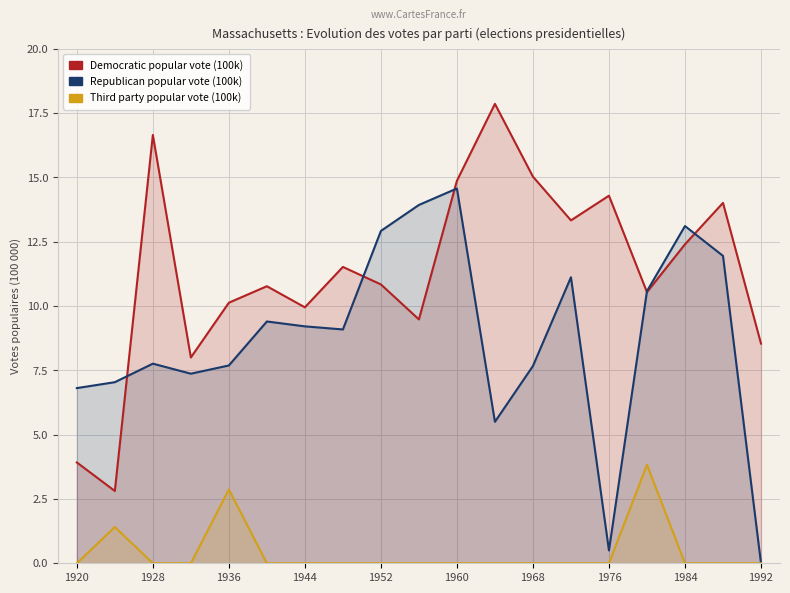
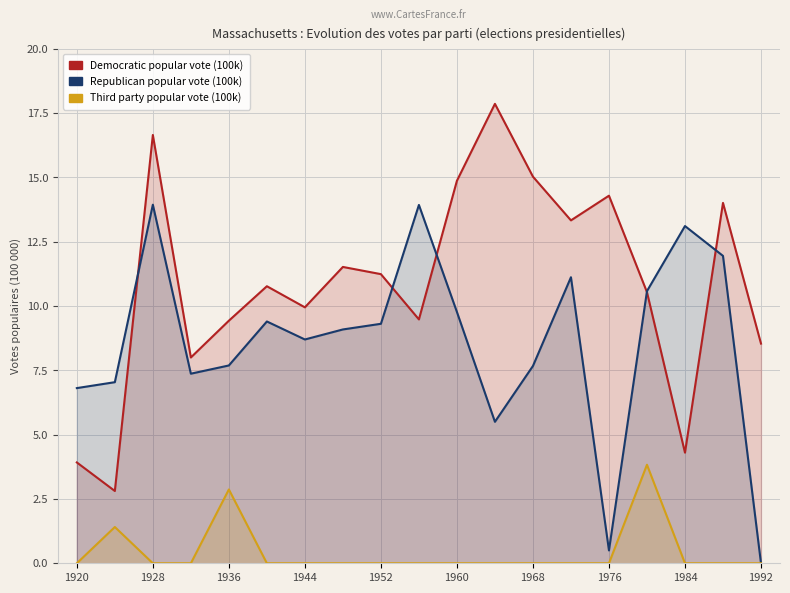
Republican popular vote (100k), 1928: 7.8 -> 13.9
Democratic popular vote (100k), 1936: 10.1 -> 9.4
Republican popular vote (100k), 1944: 9.2 -> 8.7
Democratic popular vote (100k), 1952: 10.8 -> 11.2
Republican popular vote (100k), 1952: 12.9 -> 9.3
Republican popular vote (100k), 1960: 14.6 -> 9.8
Democratic popular vote (100k), 1984: 12.4 -> 4.3
